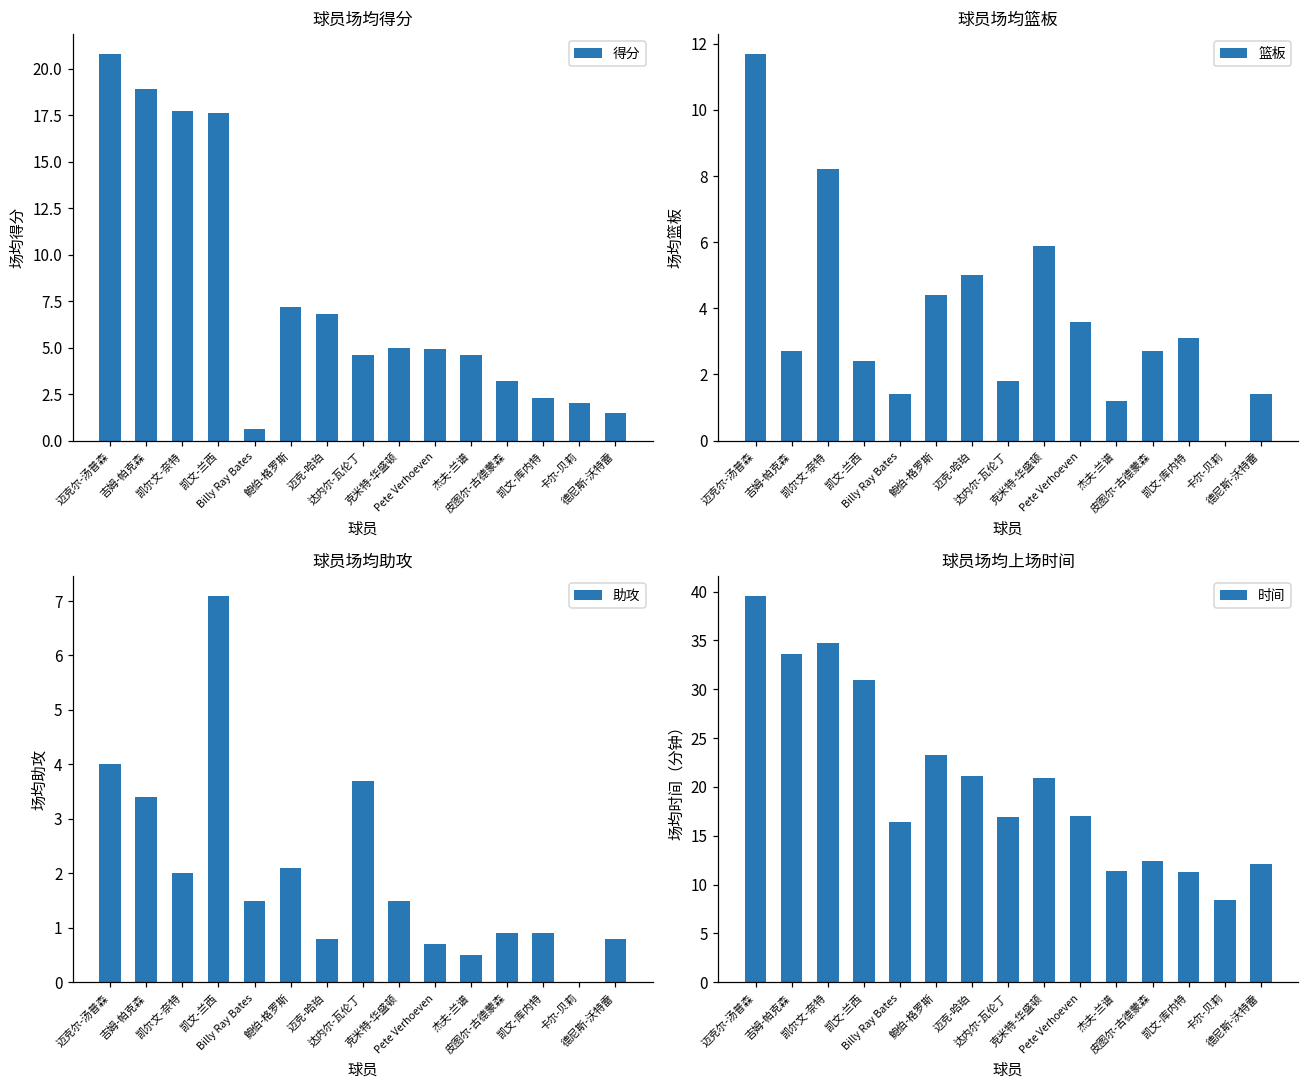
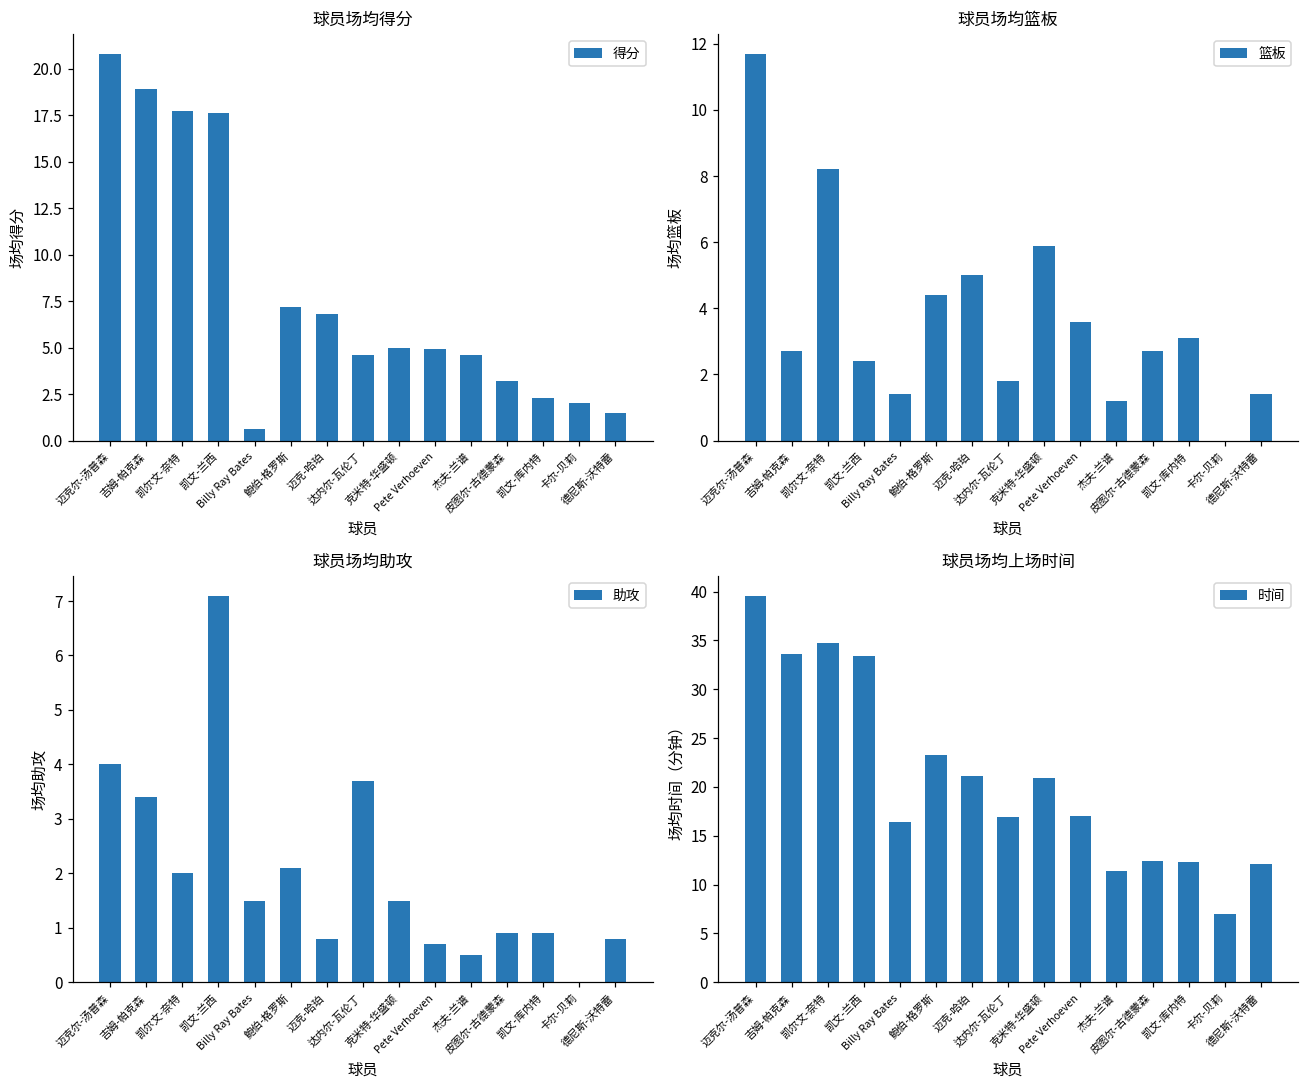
球员场均上场时间, 凯文-兰西: 31 -> 33
球员场均上场时间, 凯文-库内特: 11 -> 12
球员场均上场时间, 卡尔-贝莉: 8 -> 7
